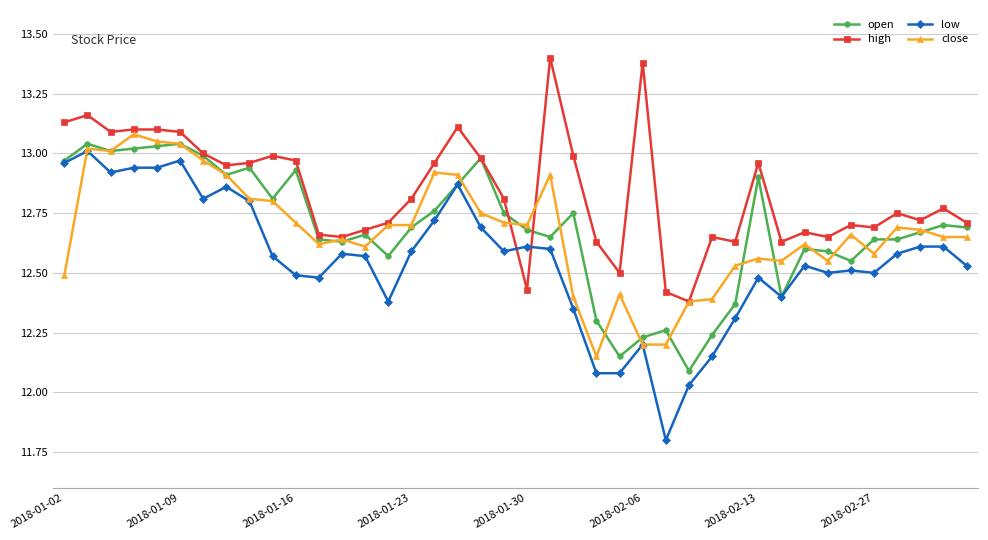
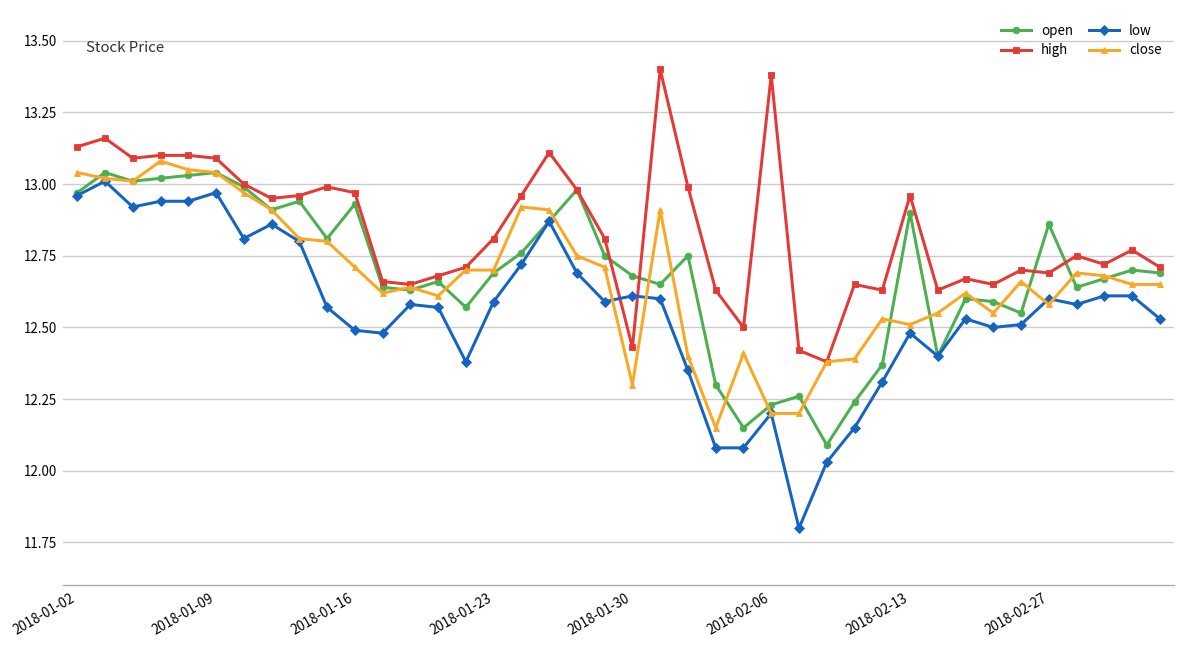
close, 2018-01-02: 12.49 -> 13.04
close, 2018-01-30: 12.7 -> 12.3
close, 2018-02-13: 12.56 -> 12.51
open, 2018-02-27: 12.64 -> 12.86
low, 2018-02-27: 12.5 -> 12.6
